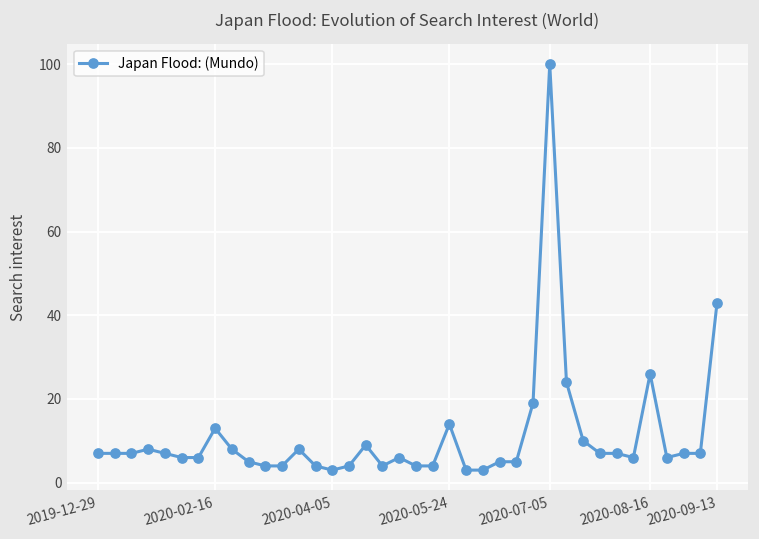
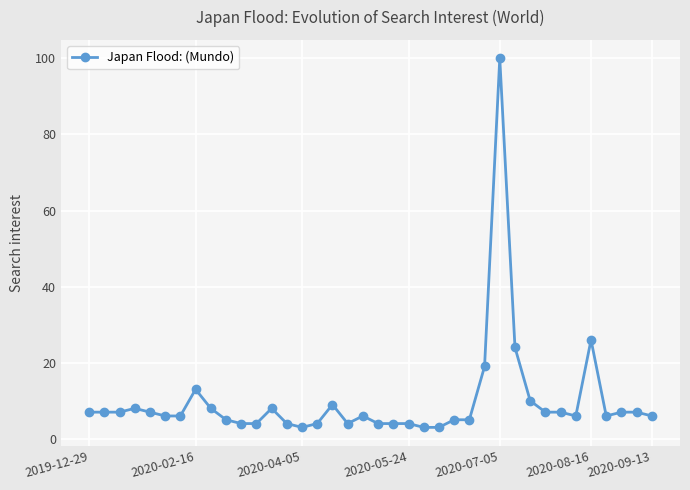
2020-05-24: 14 -> 4
2020-09-13: 43 -> 6
